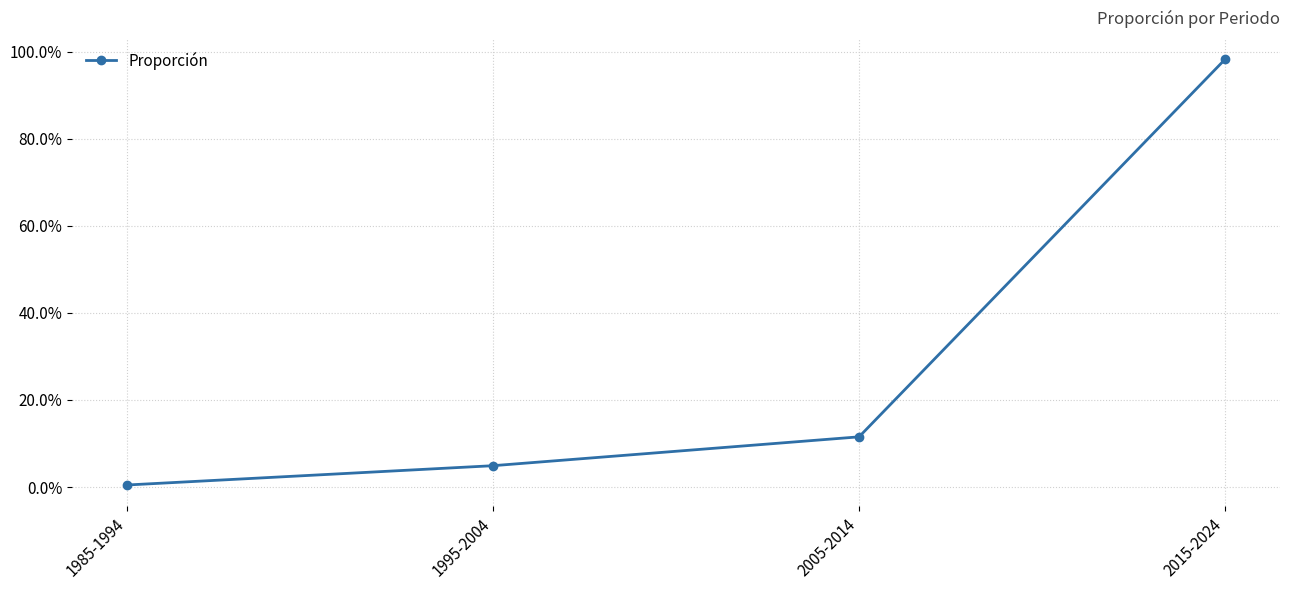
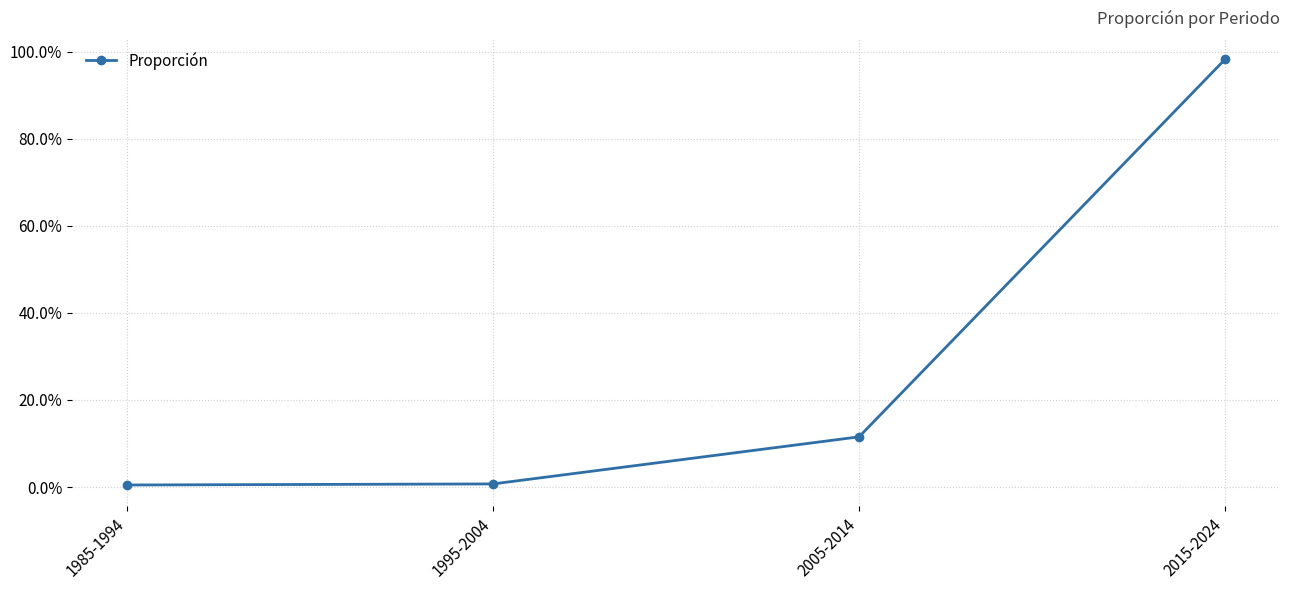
1995-2004: 5% -> 1%
